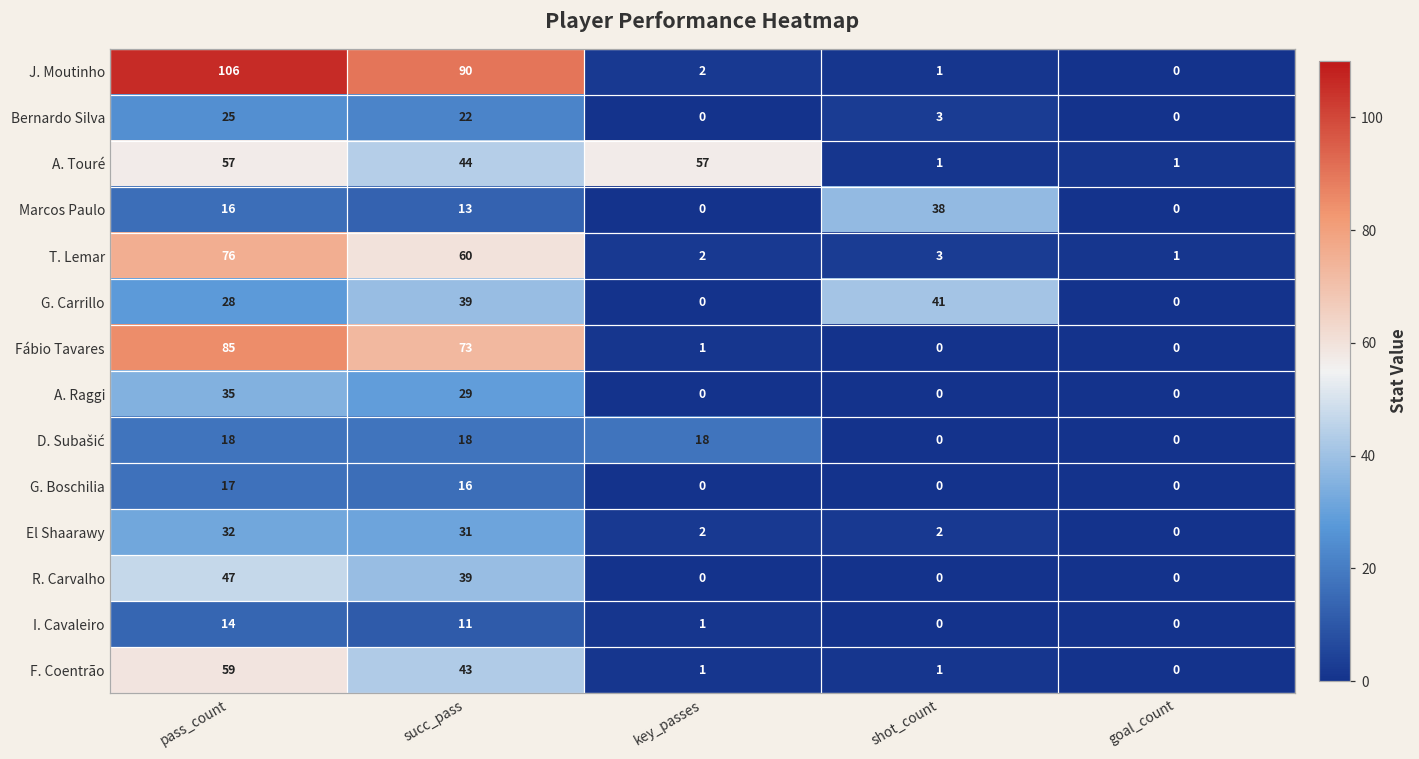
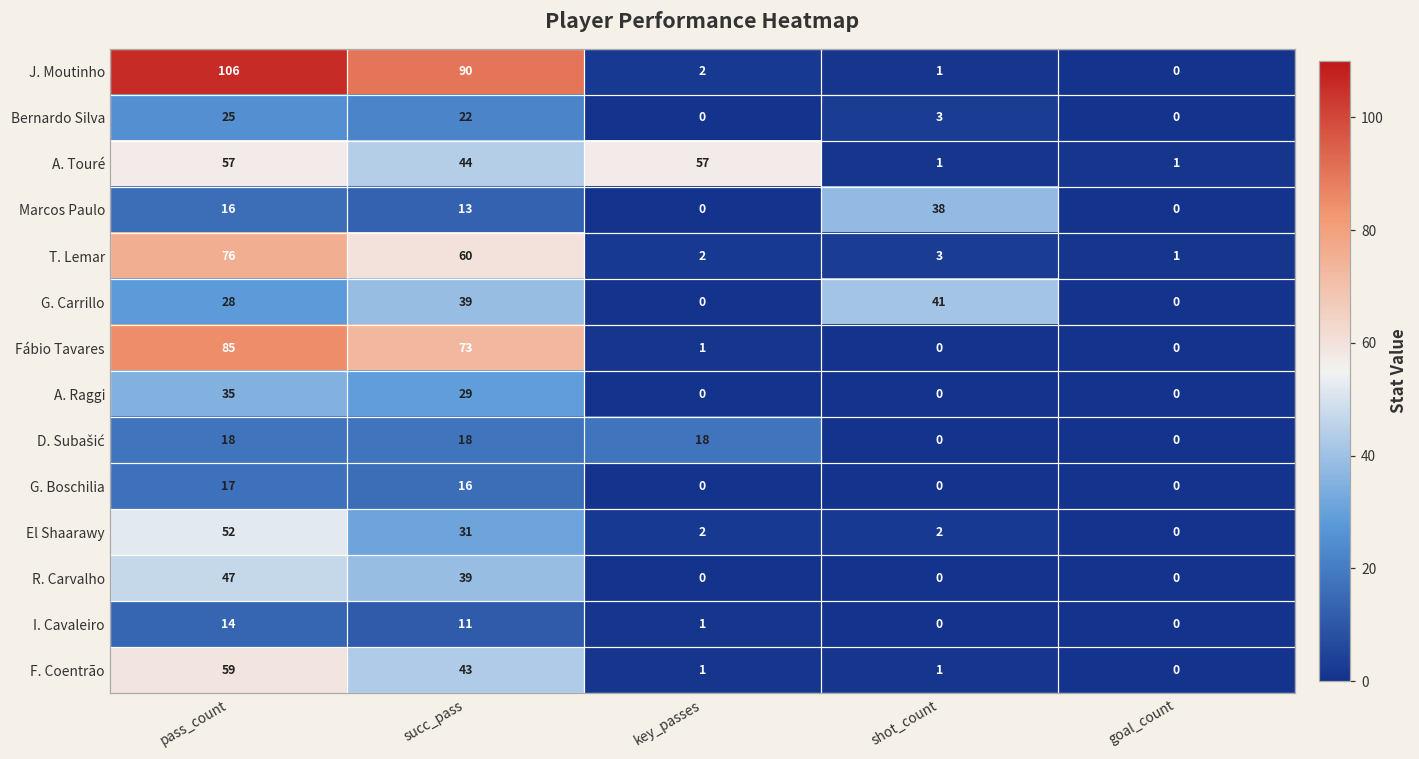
El Shaarawy, pass_count: 32 -> 52
